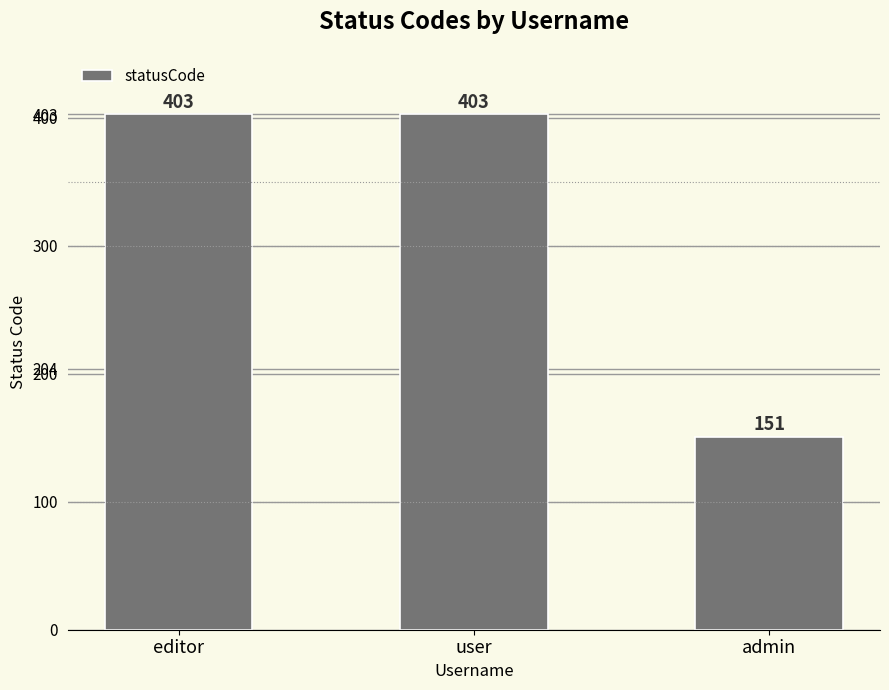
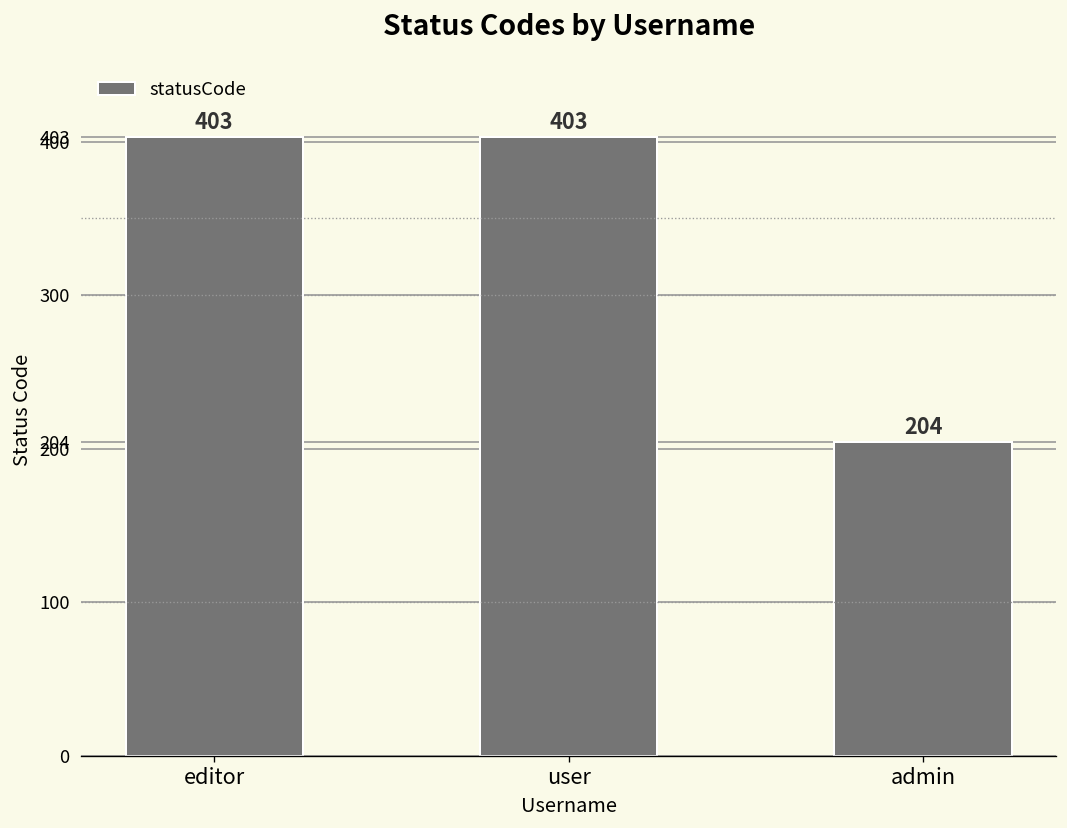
admin: 151 -> 204
